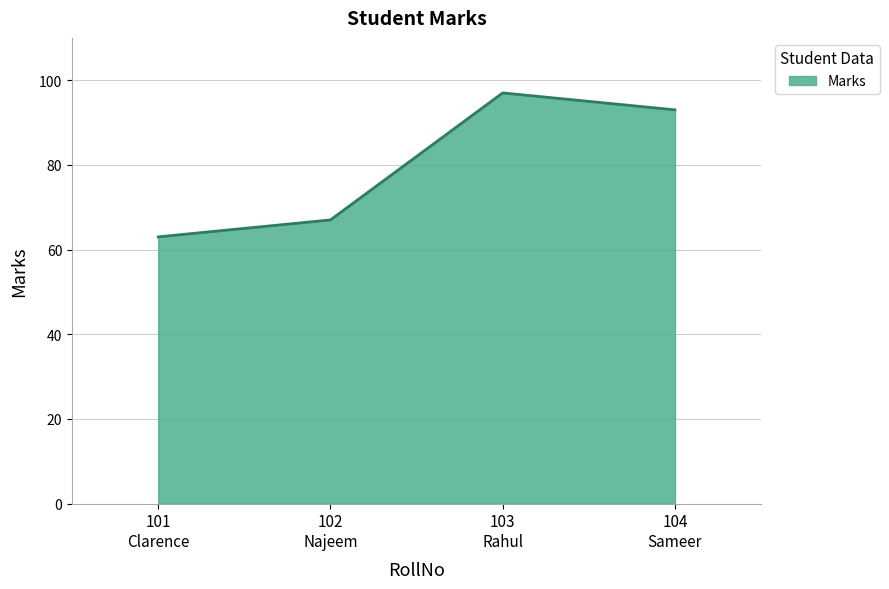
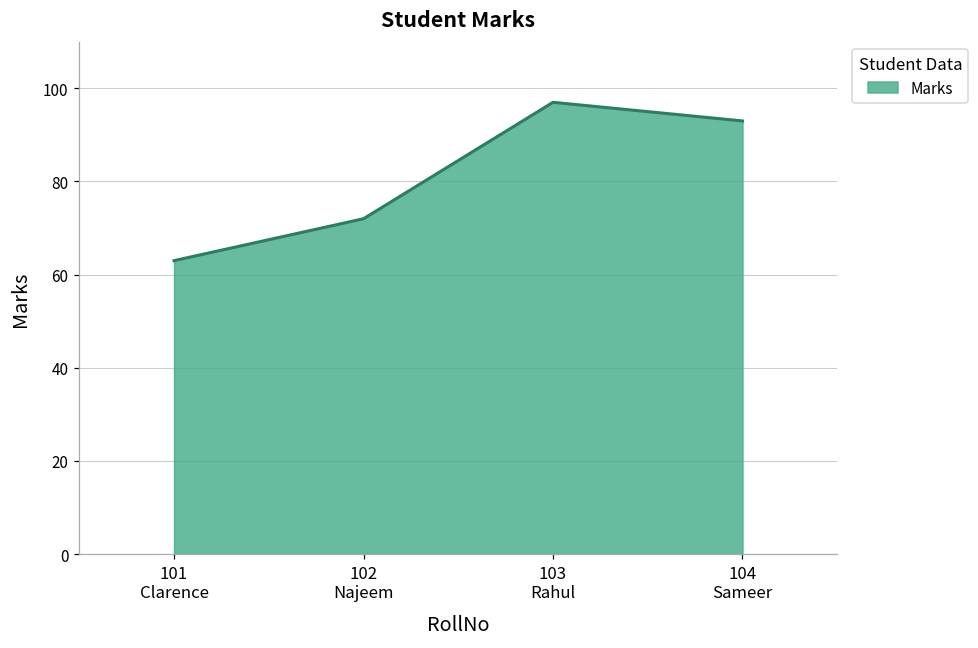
102 Najeem: 67 -> 72
